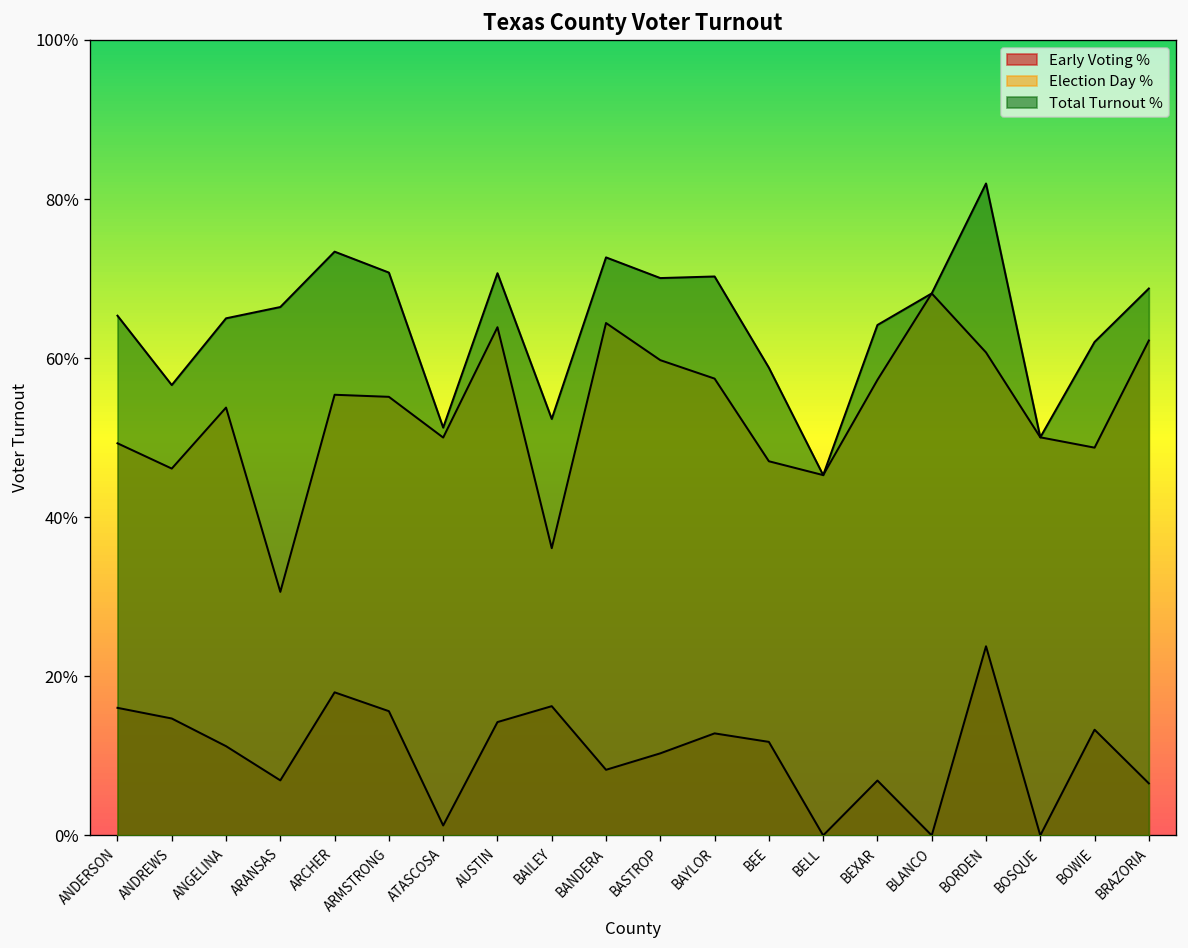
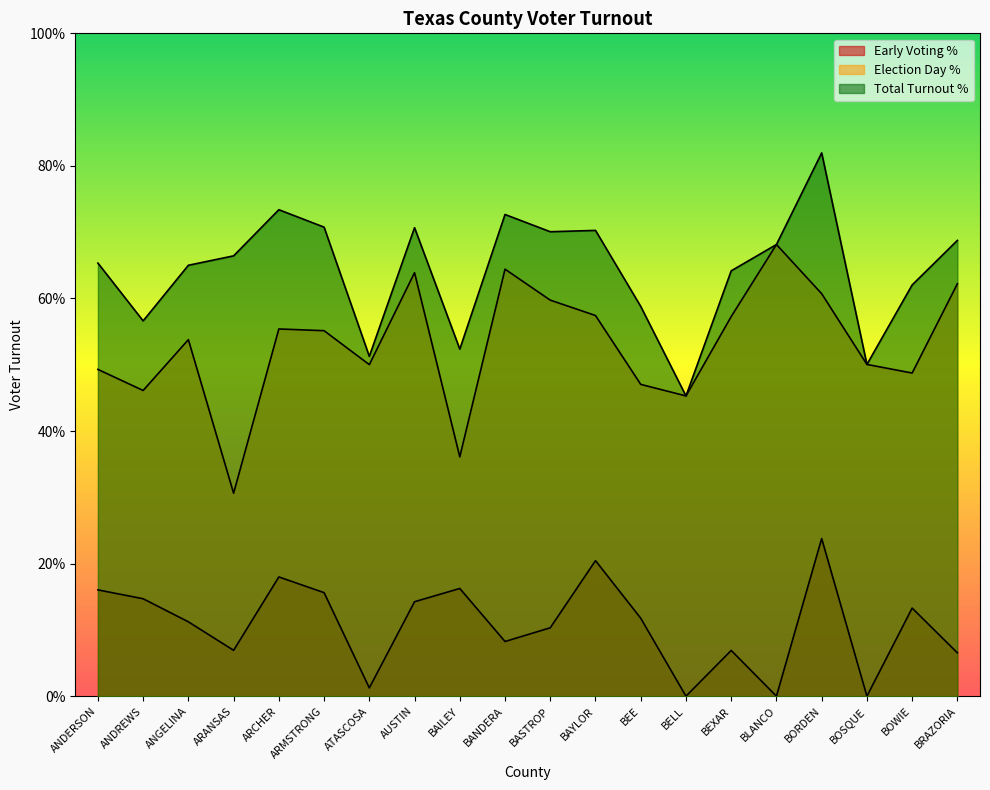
Early Voting %, BAYLOR: 13% -> 20%
